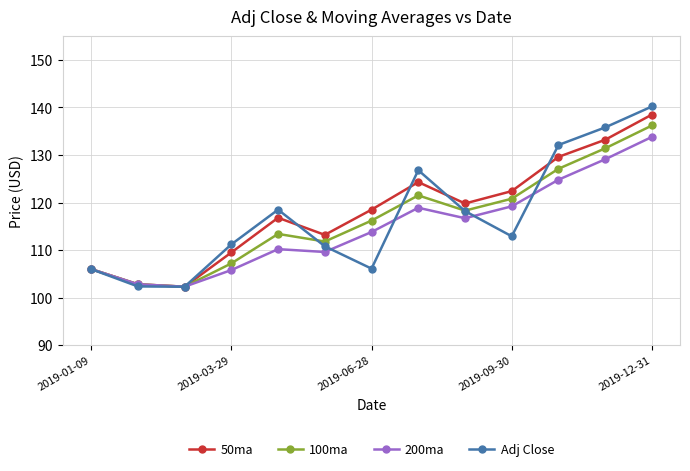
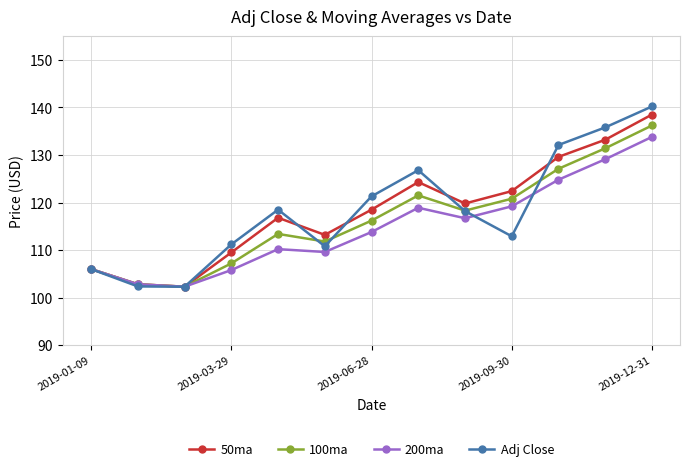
Adj Close, 2019-06-28: 106 -> 121
